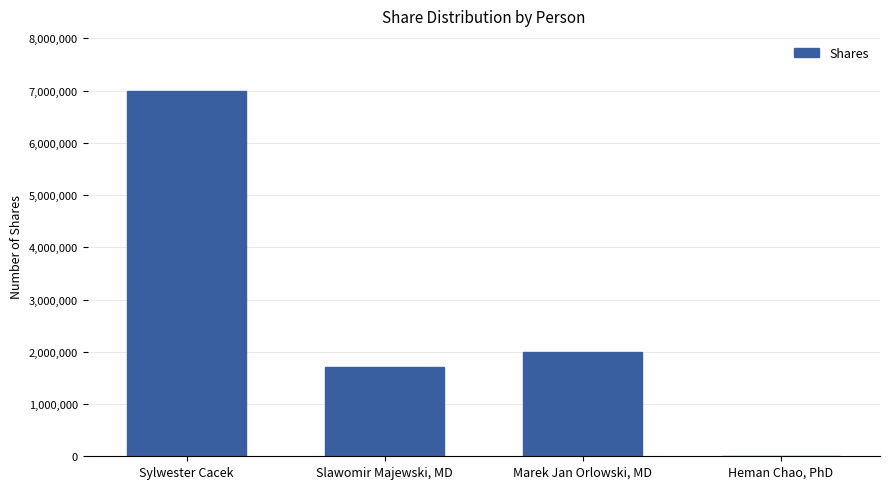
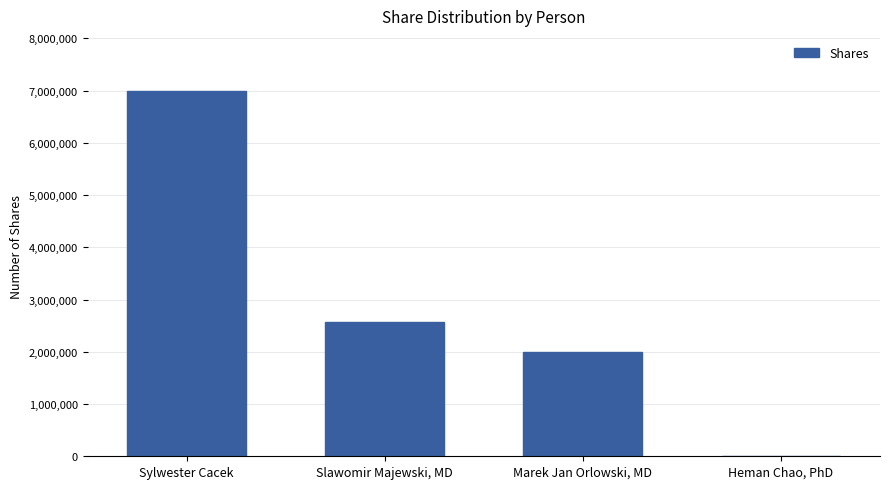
Slawomir Majewski, MD: 1,700,000 -> 2,600,000
